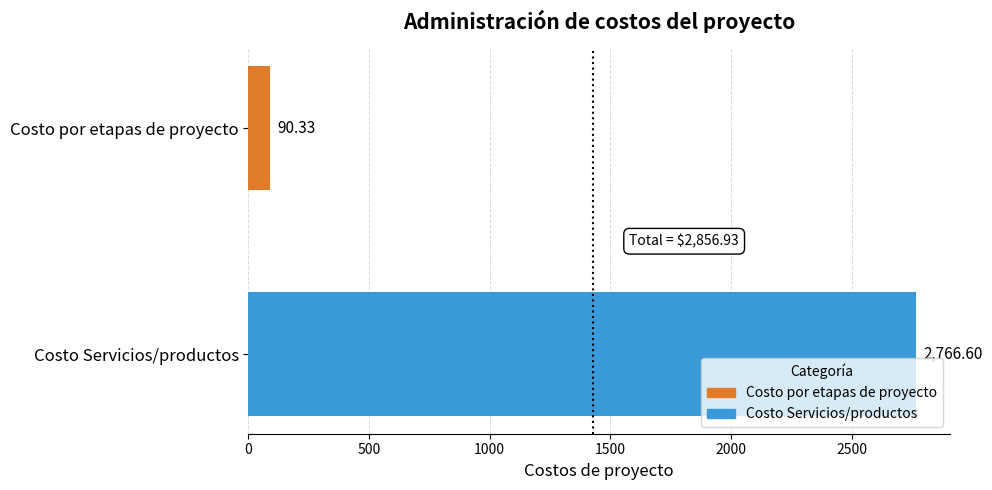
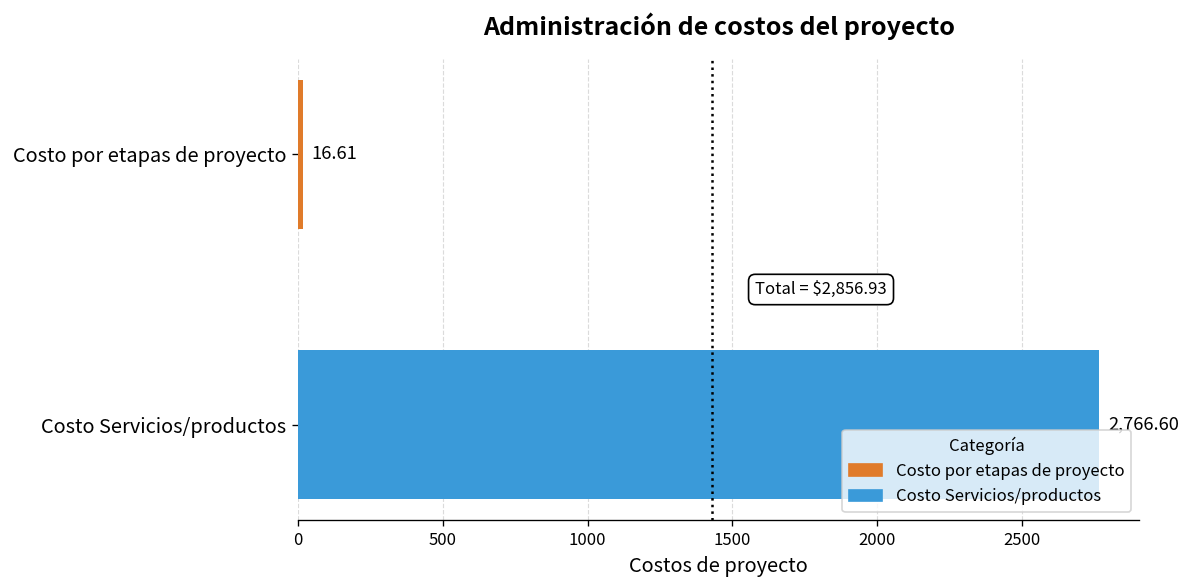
Costo por etapas de proyecto: 90.33 -> 16.61
